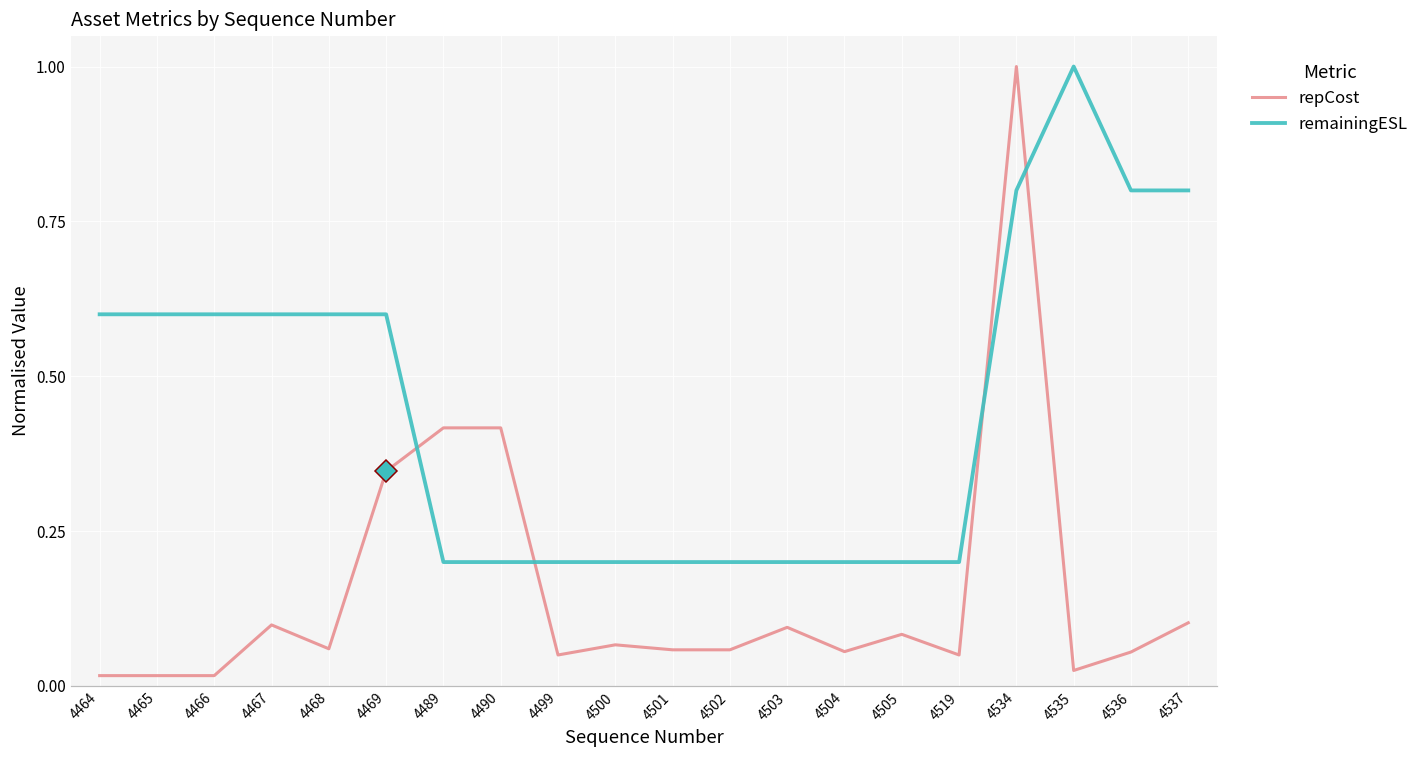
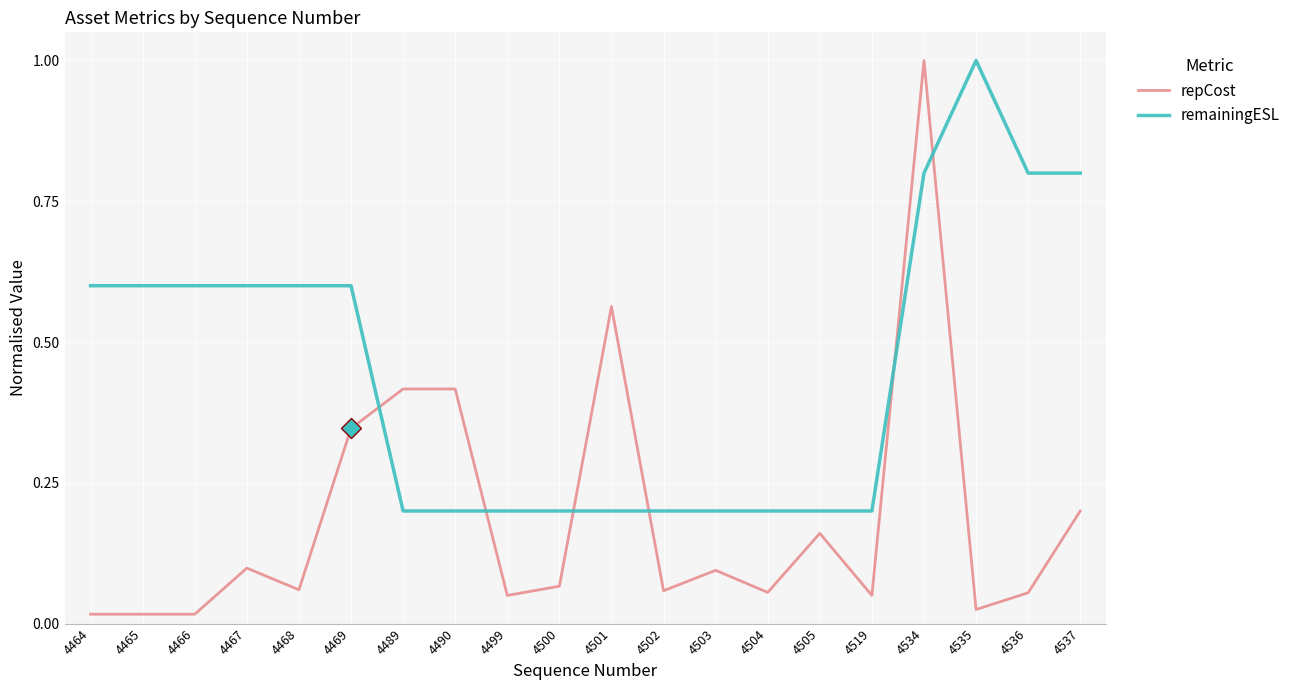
repCost, 4501: 0.06 -> 0.56
repCost, 4505: 0.08 -> 0.16
repCost, 4537: 0.10 -> 0.20
